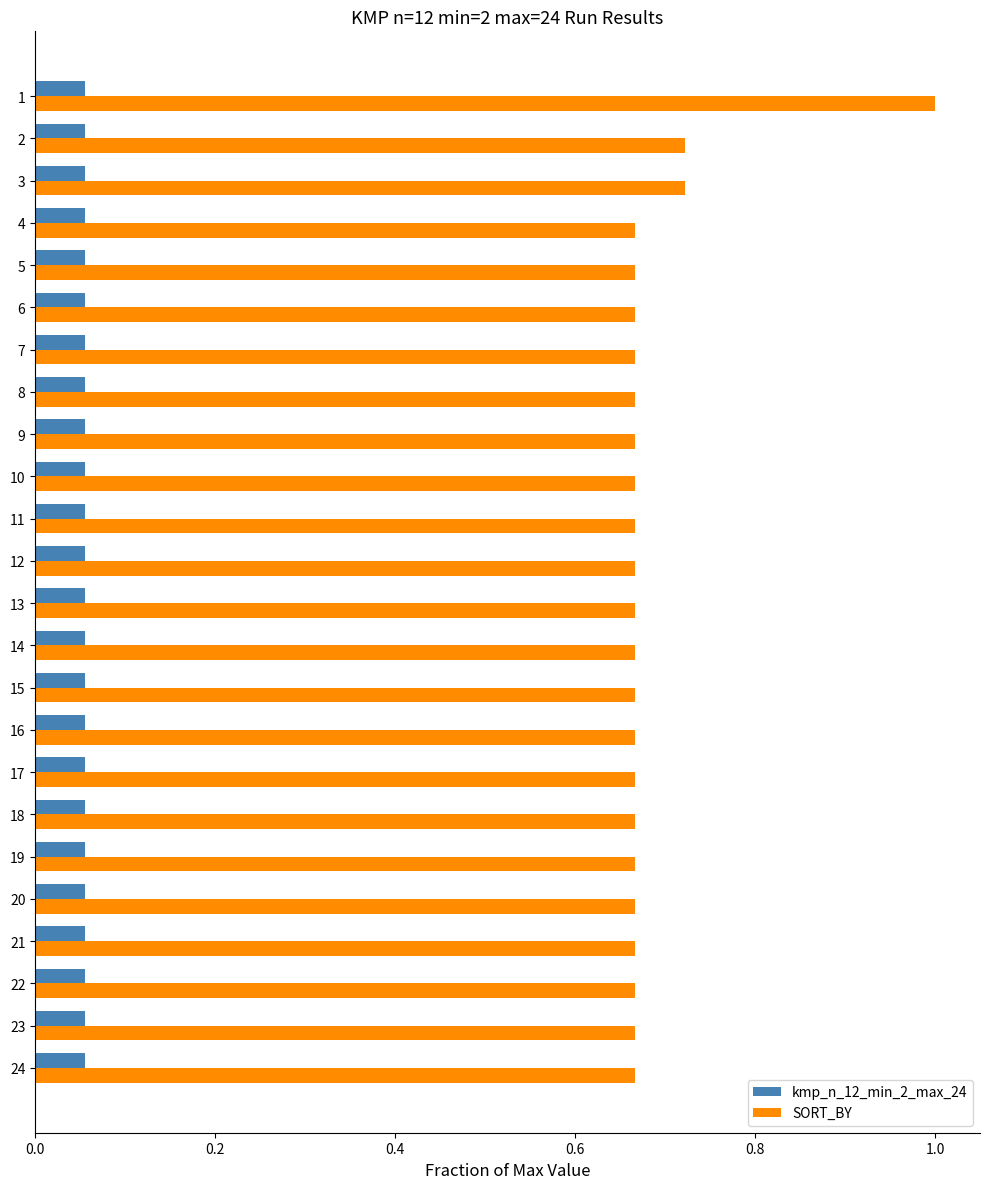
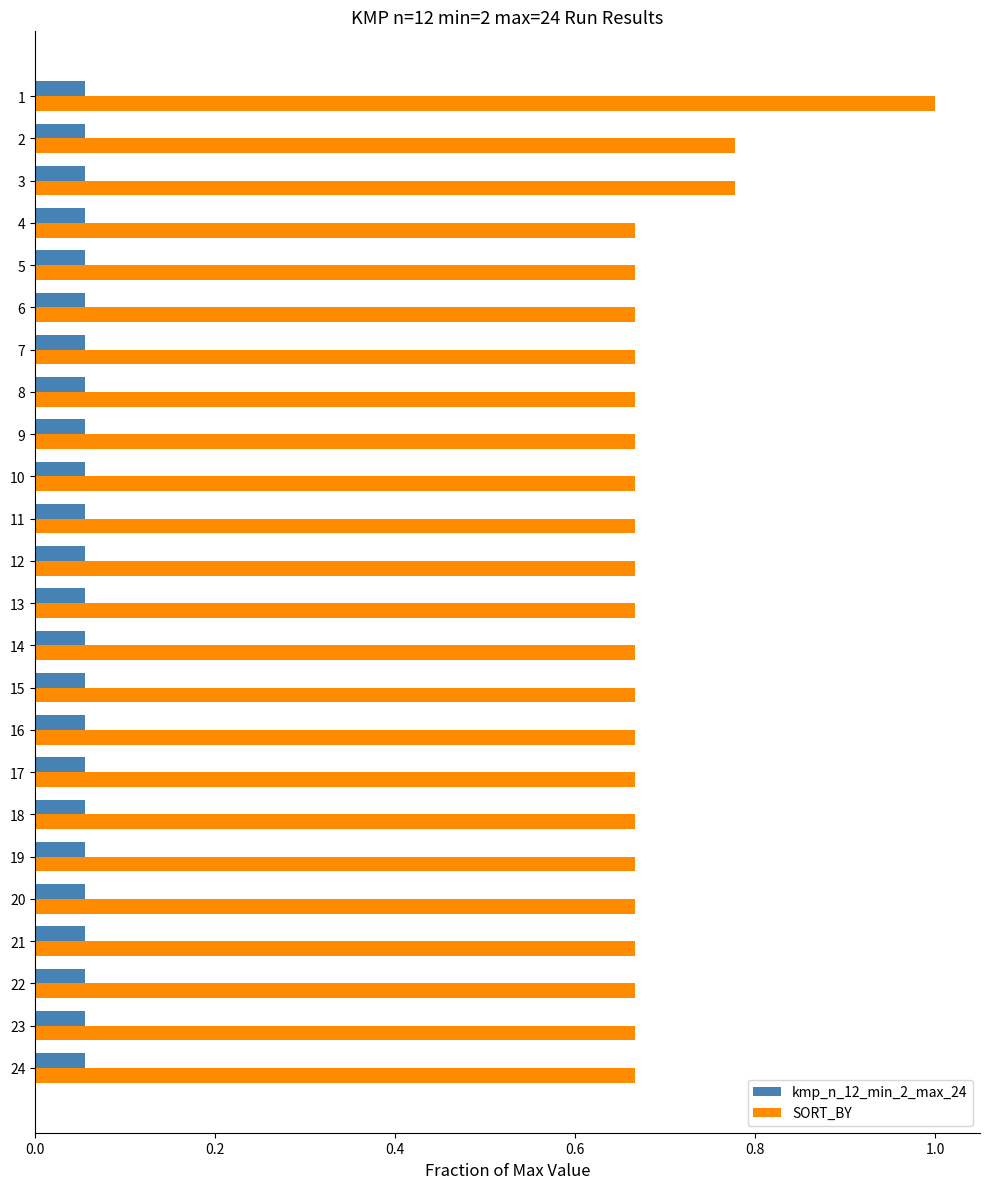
SORT_BY, 2: 0.72 -> 0.78
SORT_BY, 3: 0.72 -> 0.78
